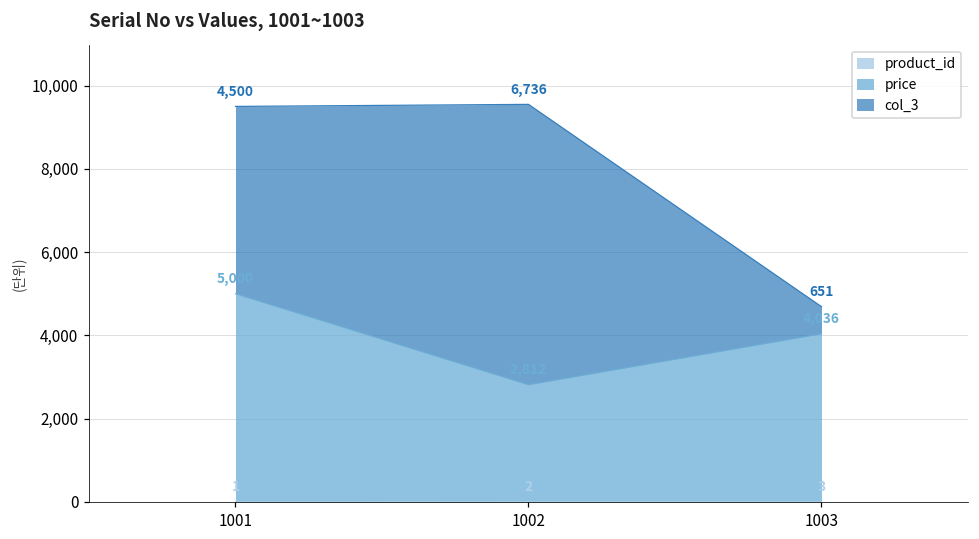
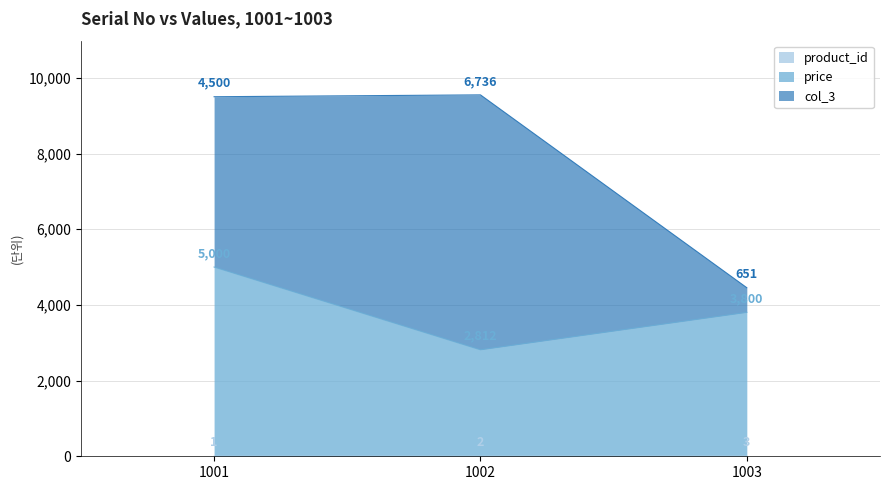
price, 1003: 4,000 -> 3,800
